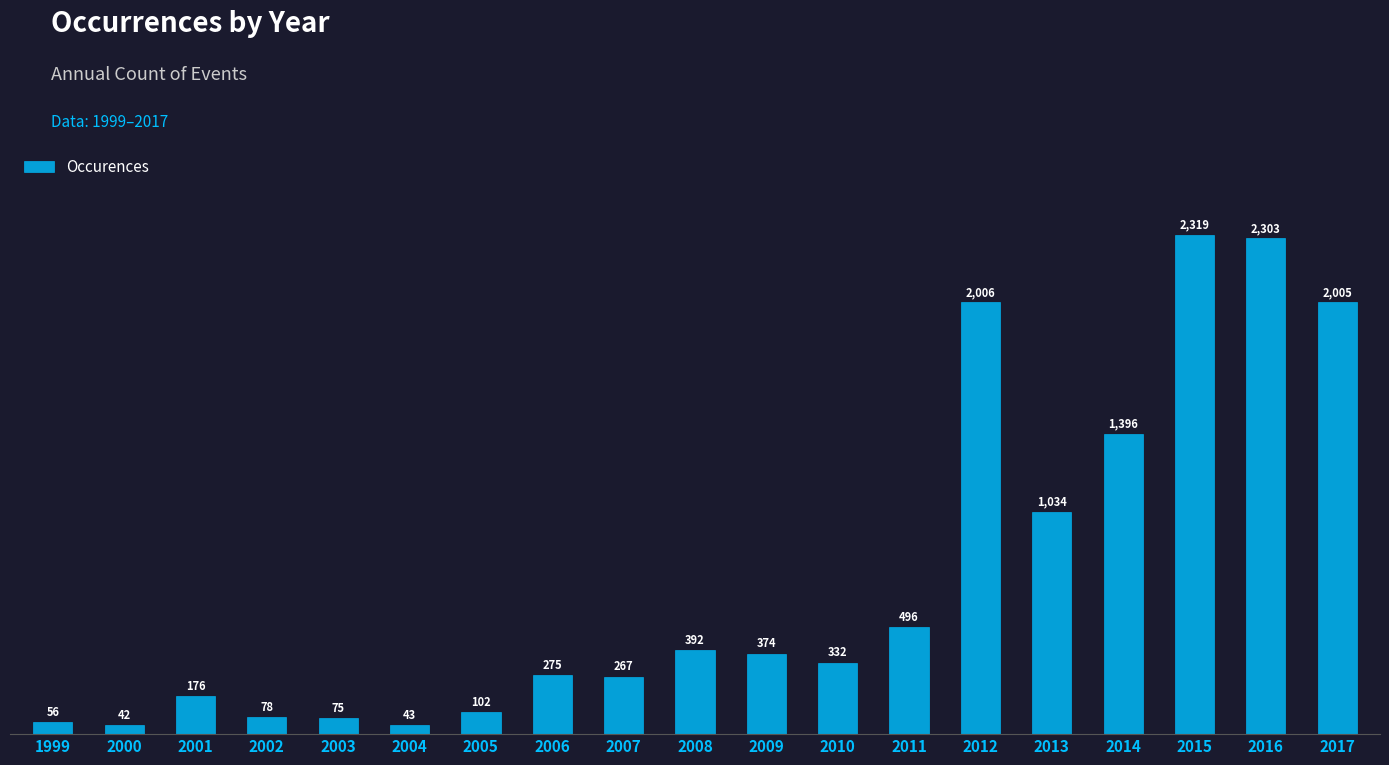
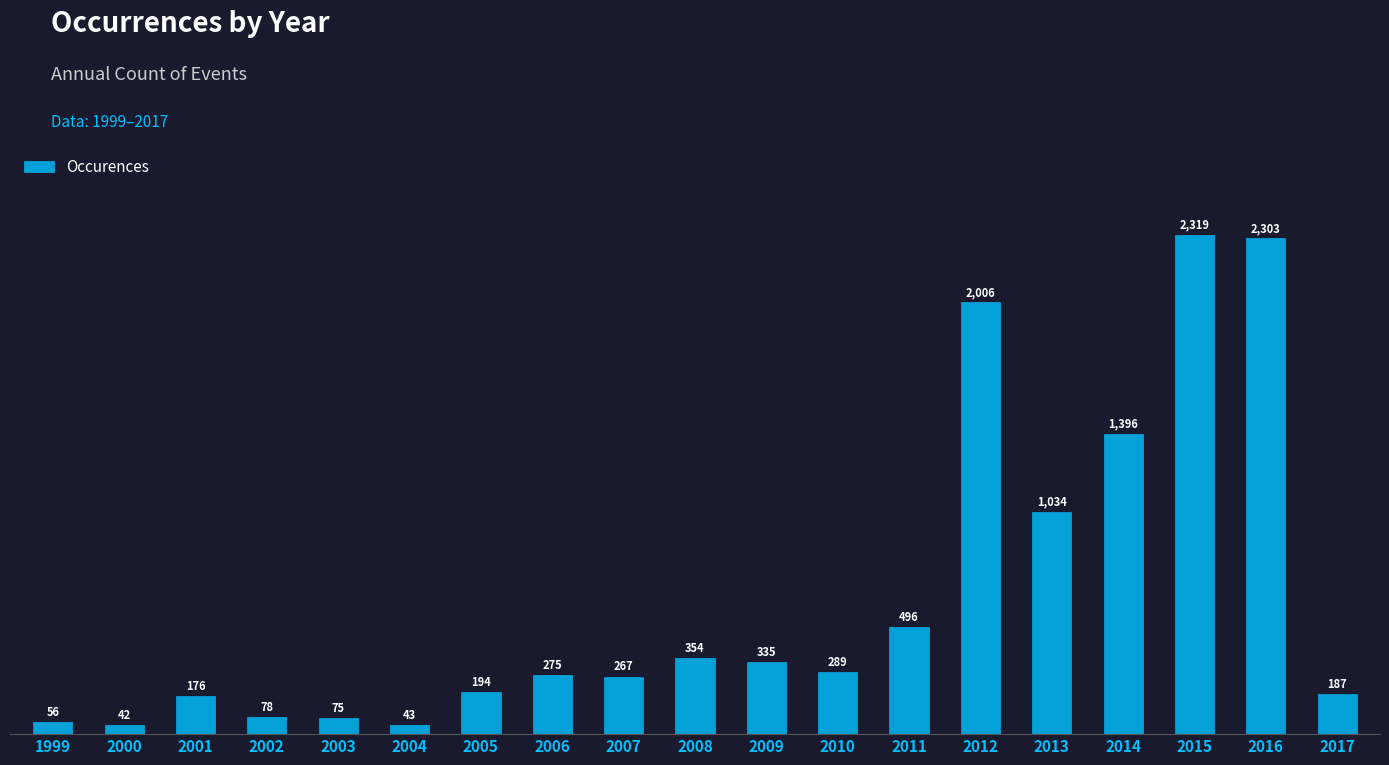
2005: 102 -> 194
2008: 392 -> 354
2009: 374 -> 335
2010: 332 -> 289
2017: 2,005 -> 187
